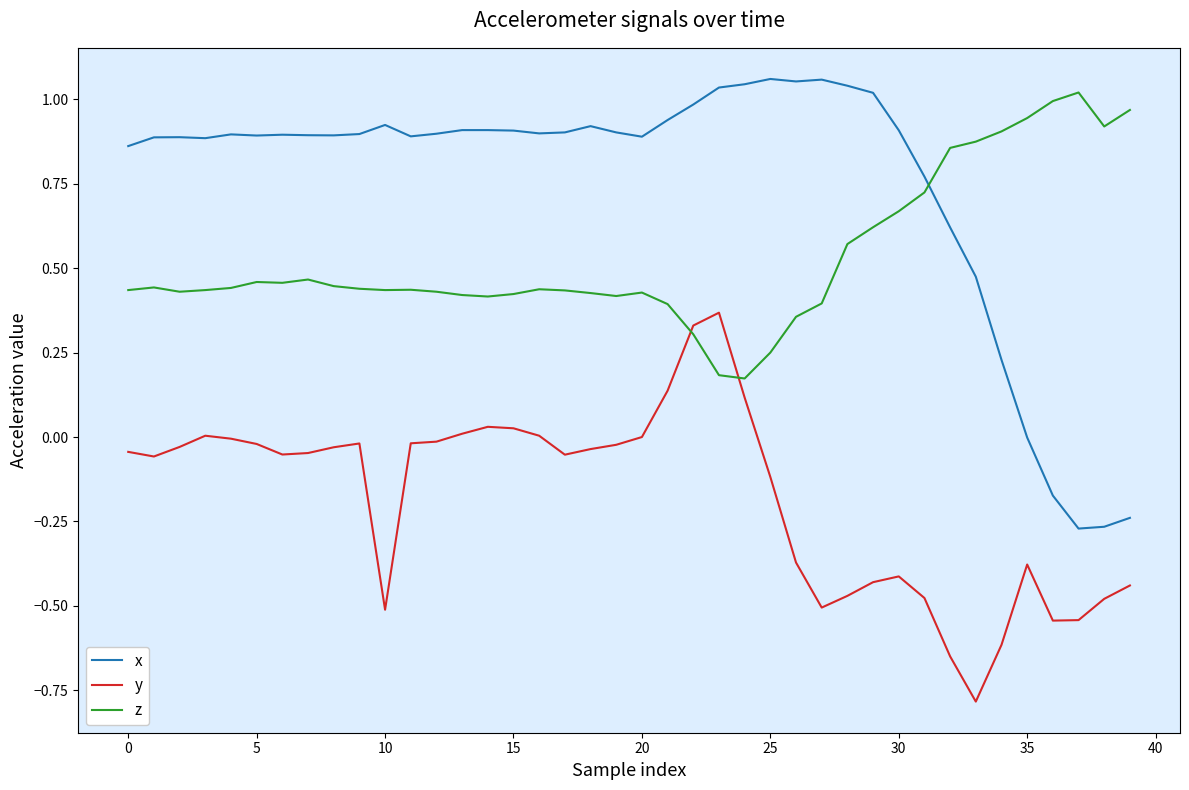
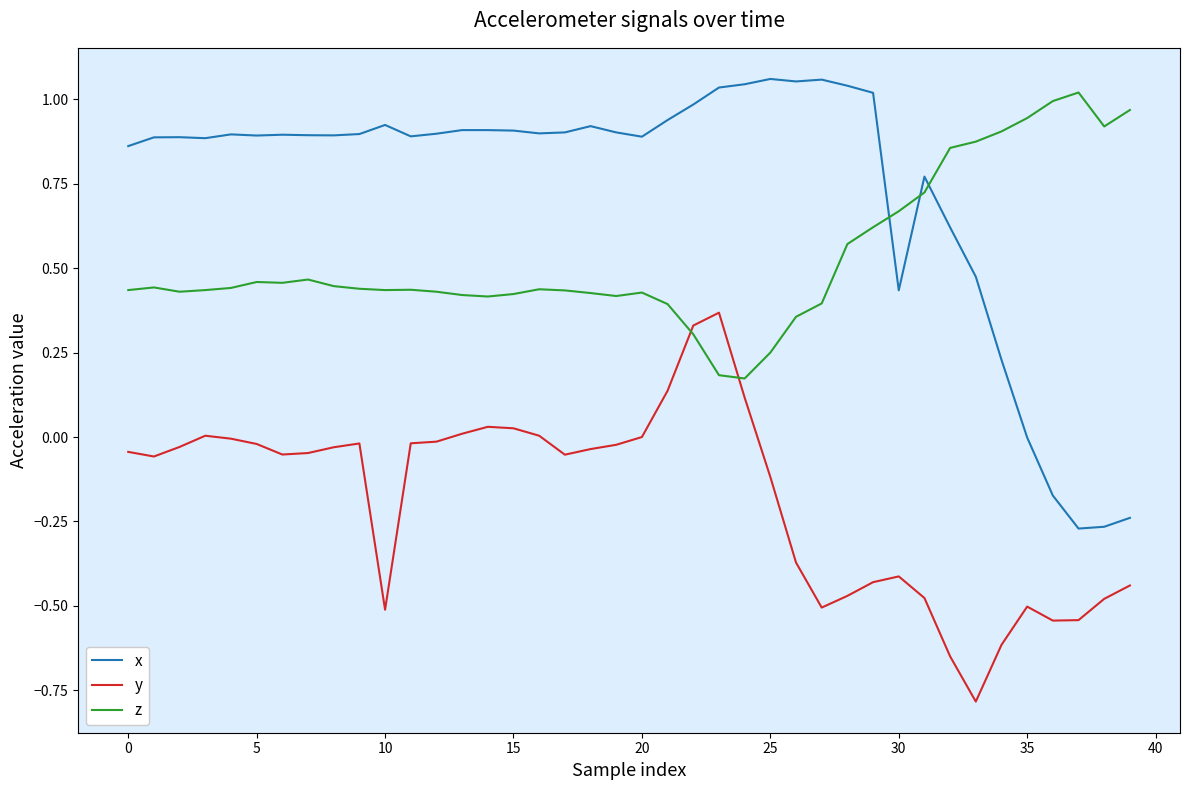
x, 30: 0.91 -> 0.43
y, 35: -0.38 -> -0.50
